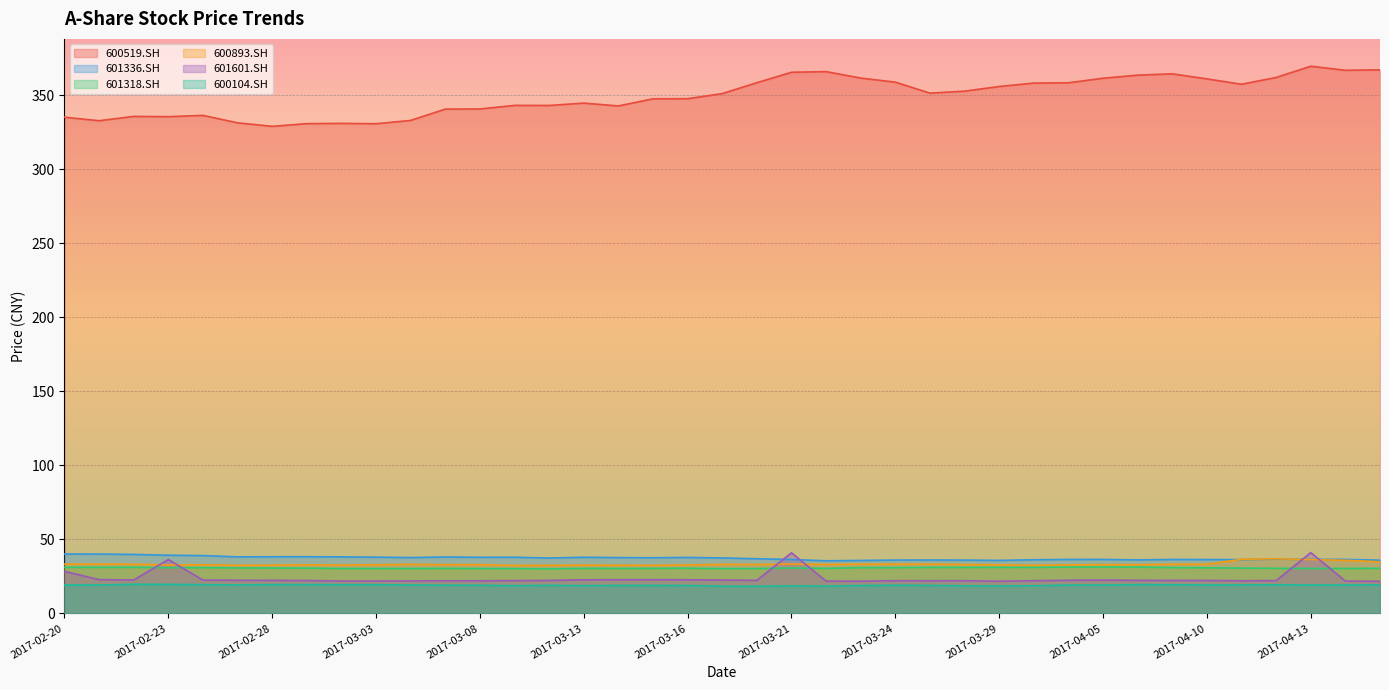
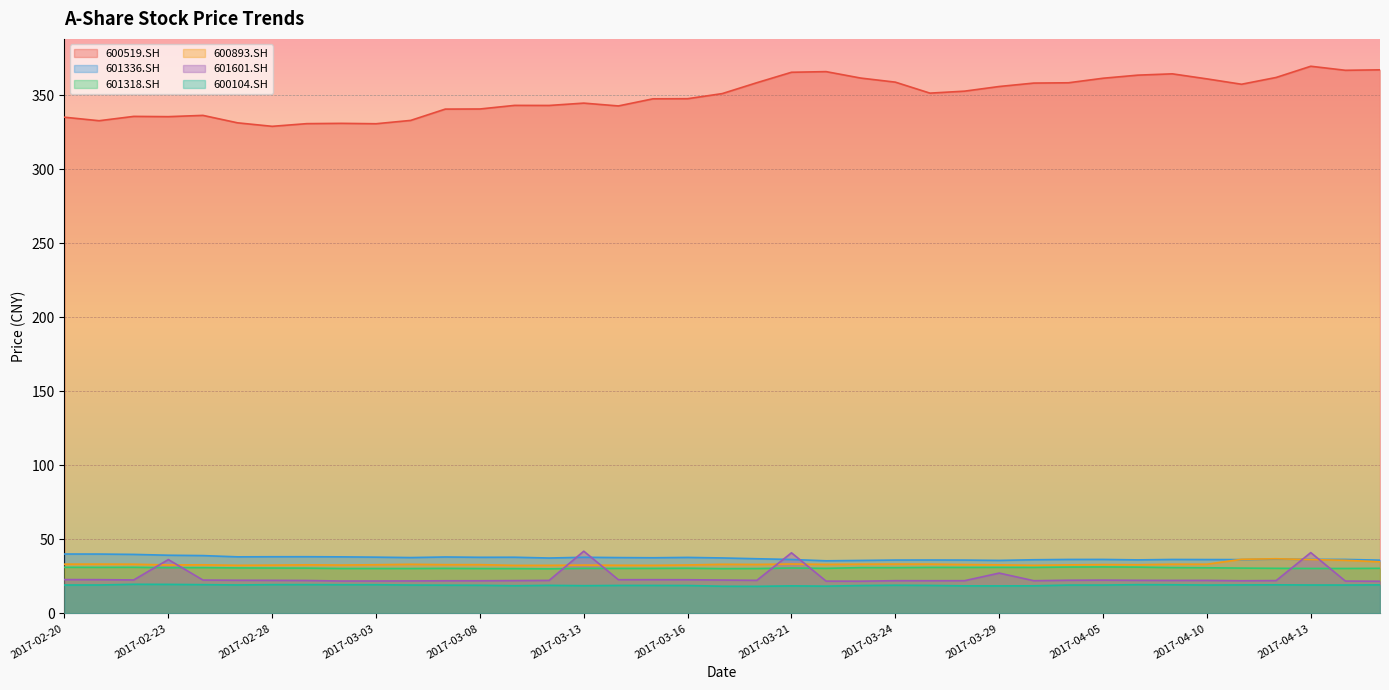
601601.SH, 2017-02-20: 28 -> 23
601601.SH, 2017-03-13: 23 -> 42
601601.SH, 2017-03-29: 22 -> 27
